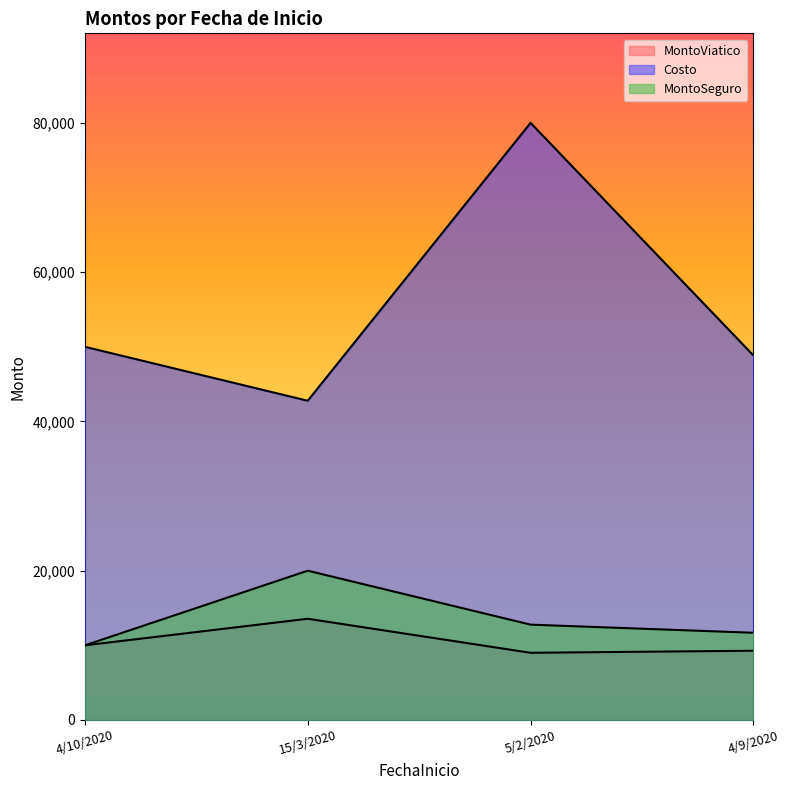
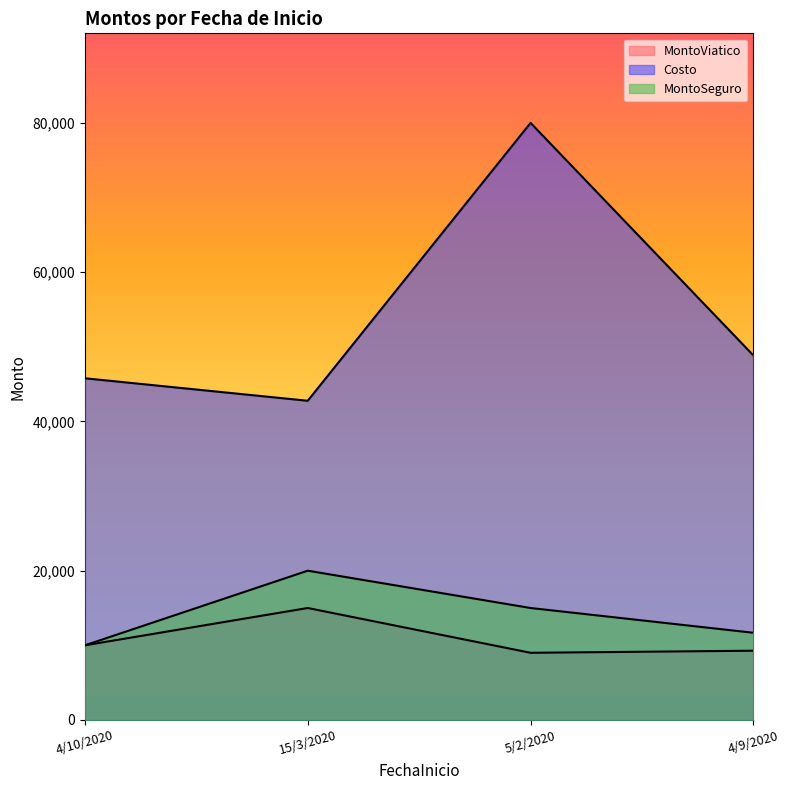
Costo, 4/10/2020: 50,000 -> 46,000
MontoViatico, 15/3/2020: 14,000 -> 15,000
MontoSeguro, 5/2/2020: 13,000 -> 15,000
